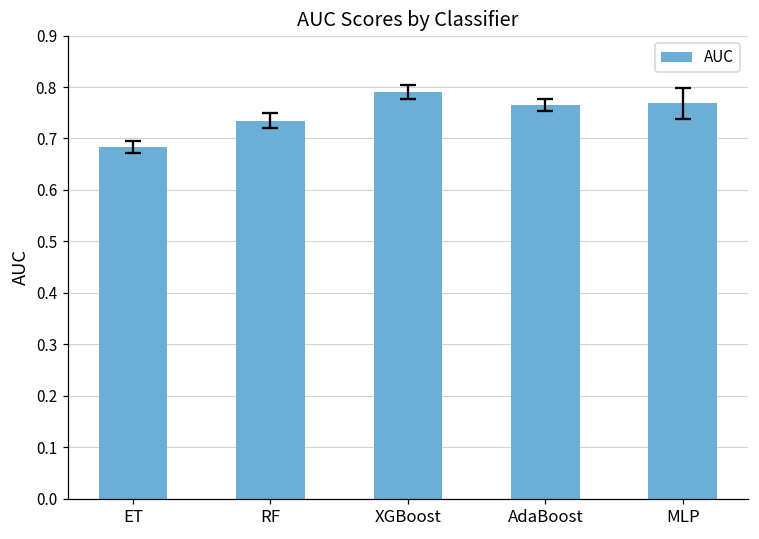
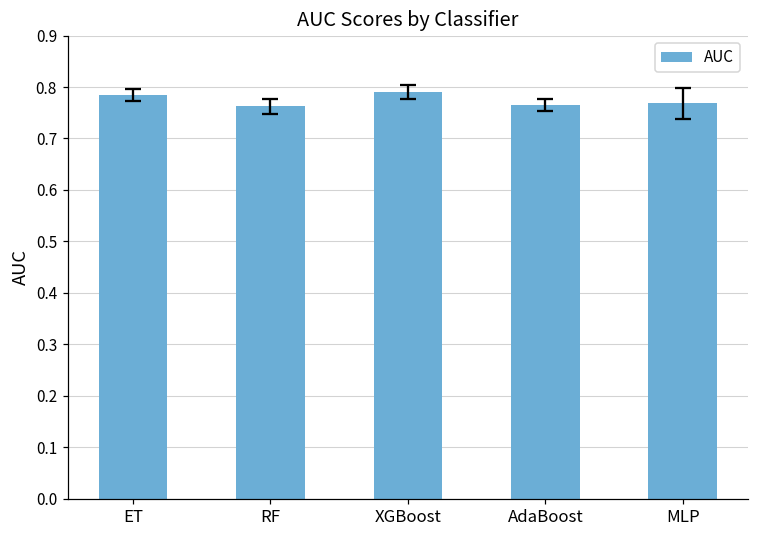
AUC, ET: 0.68 -> 0.78
AUC, RF: 0.73 -> 0.76
